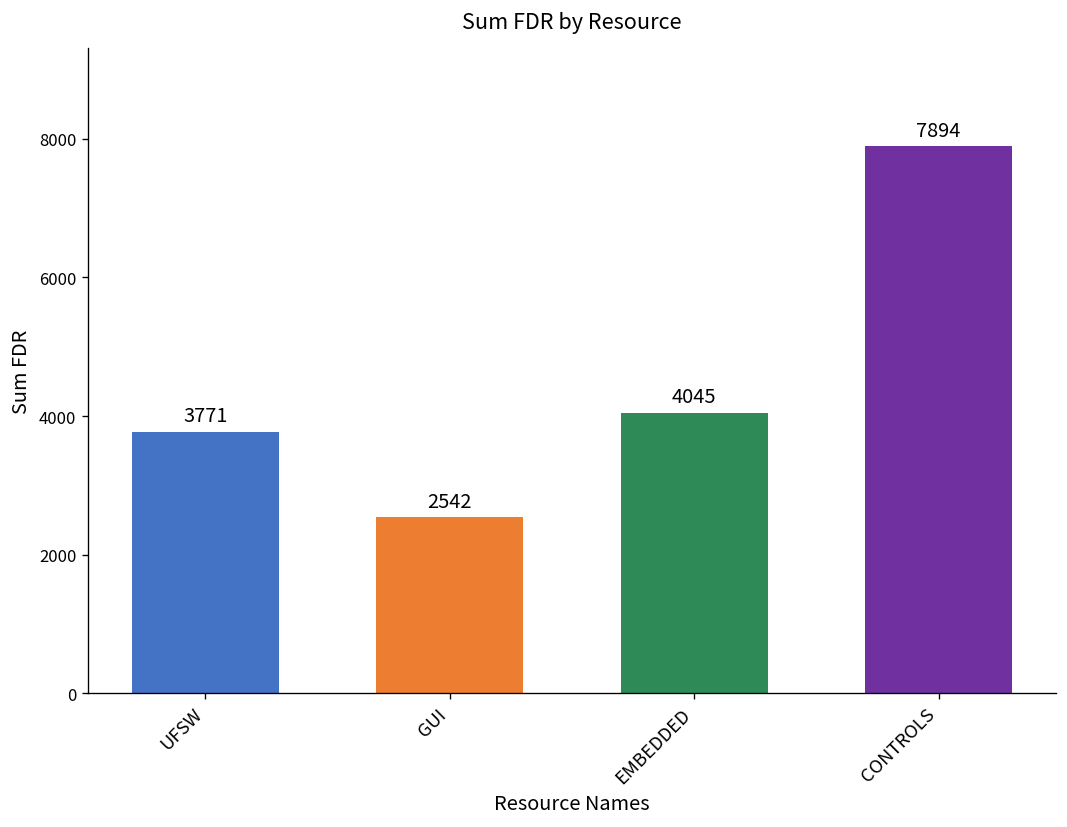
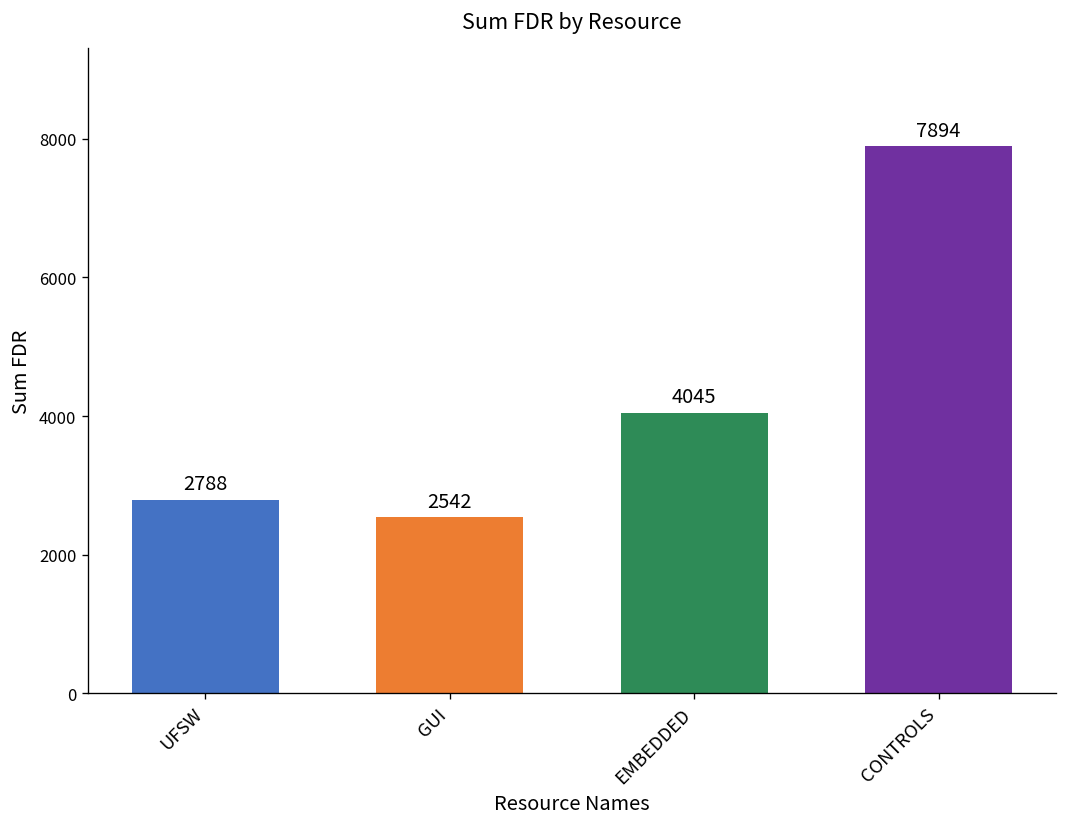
UFSW: 3771 -> 2788
